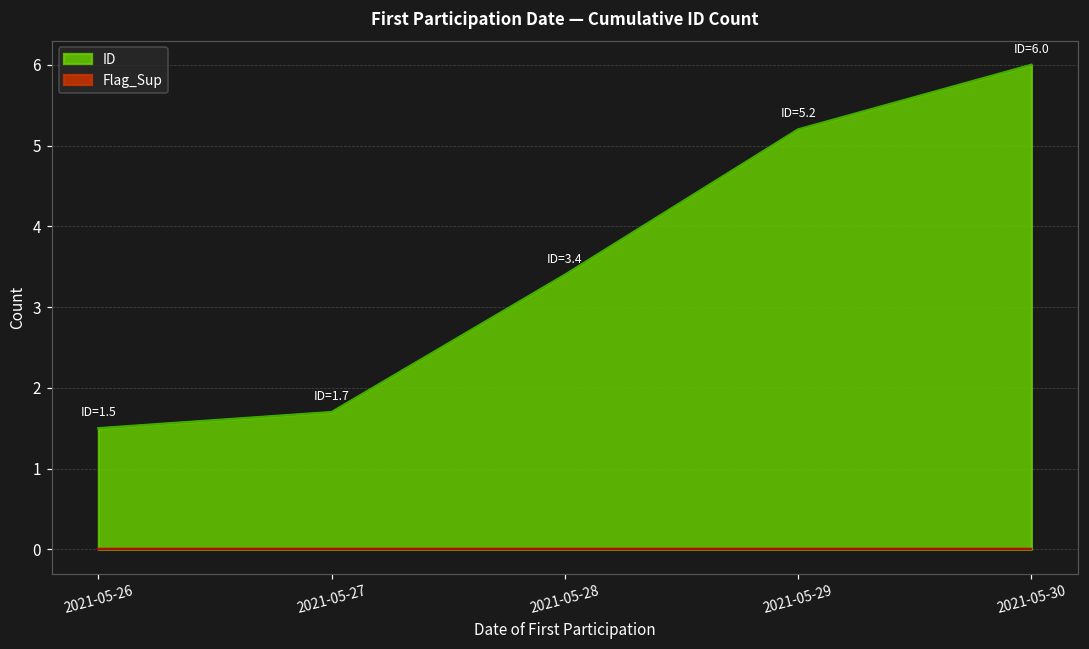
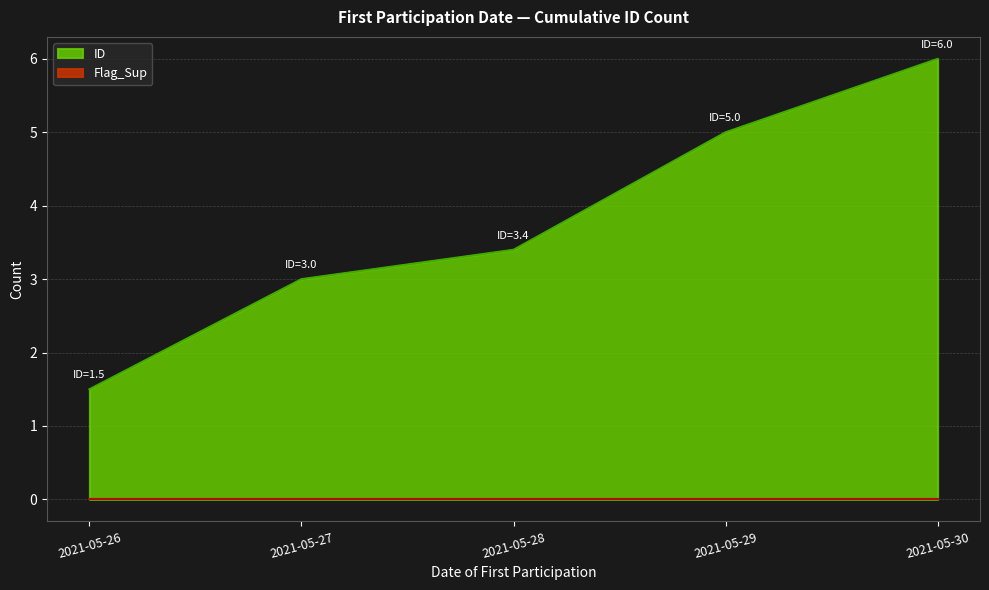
ID, 2021-05-27: 1.7 -> 3.0
ID, 2021-05-29: 5.2 -> 5.0
